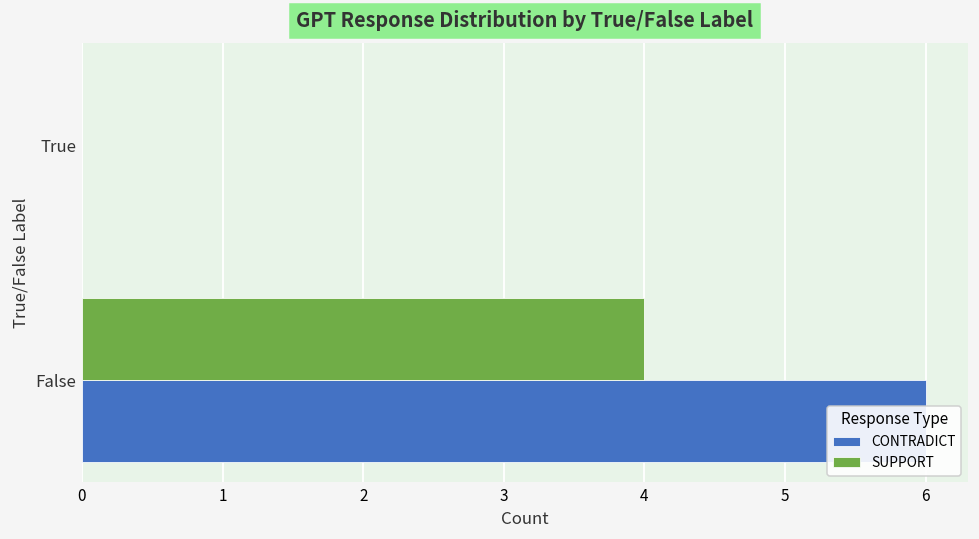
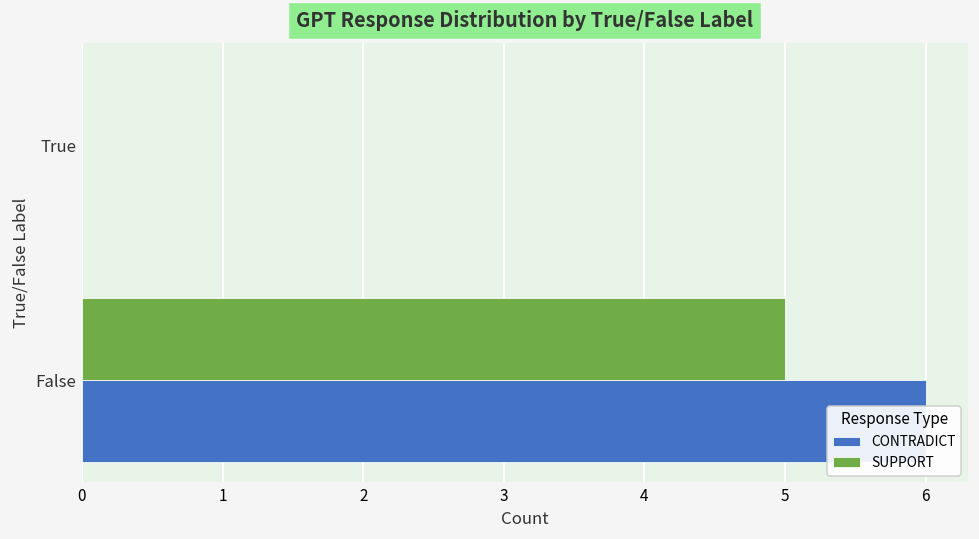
SUPPORT, False: 4 -> 5
